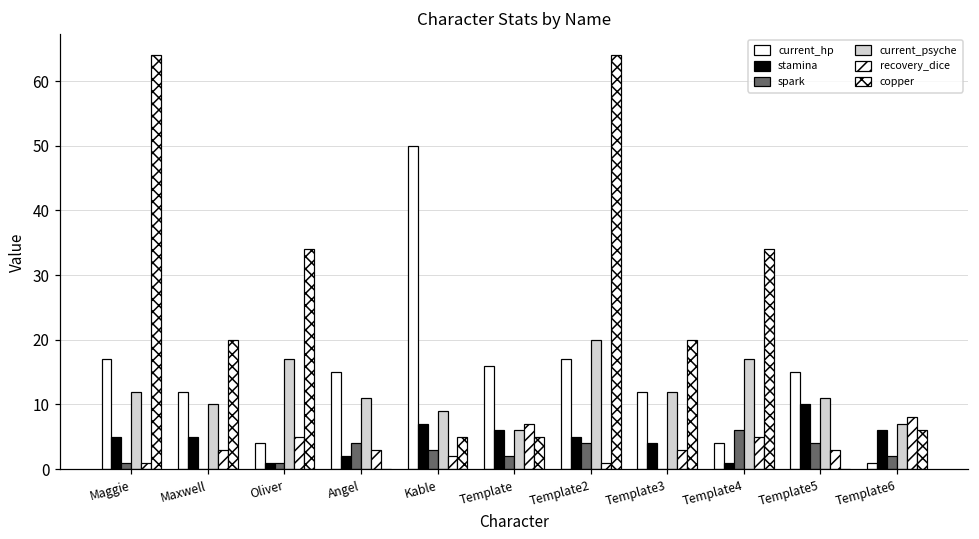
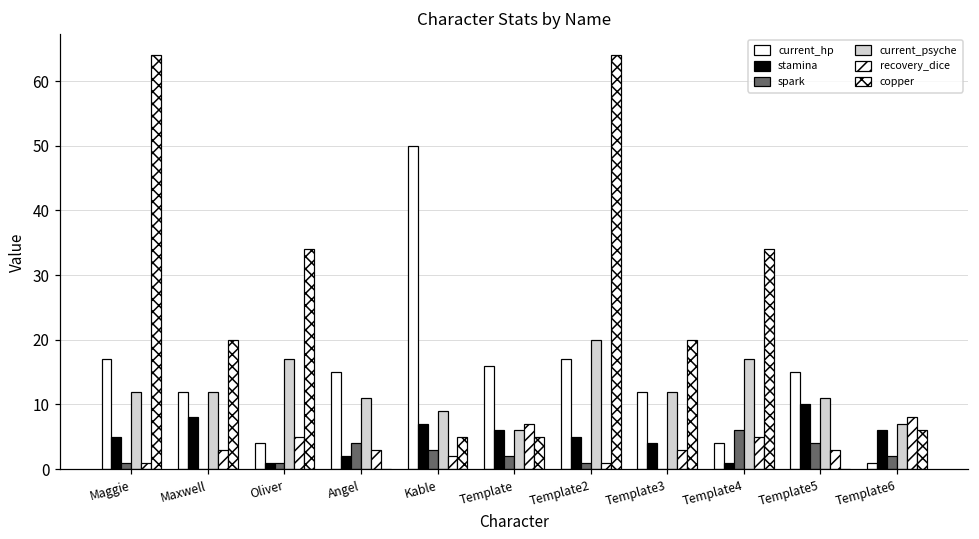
stamina, Maxwell: 5 -> 8
current_psyche, Maxwell: 10 -> 12
spark, Template2: 4 -> 1
